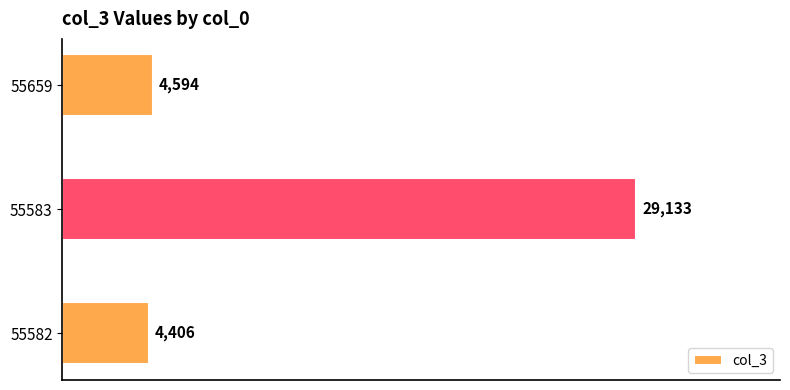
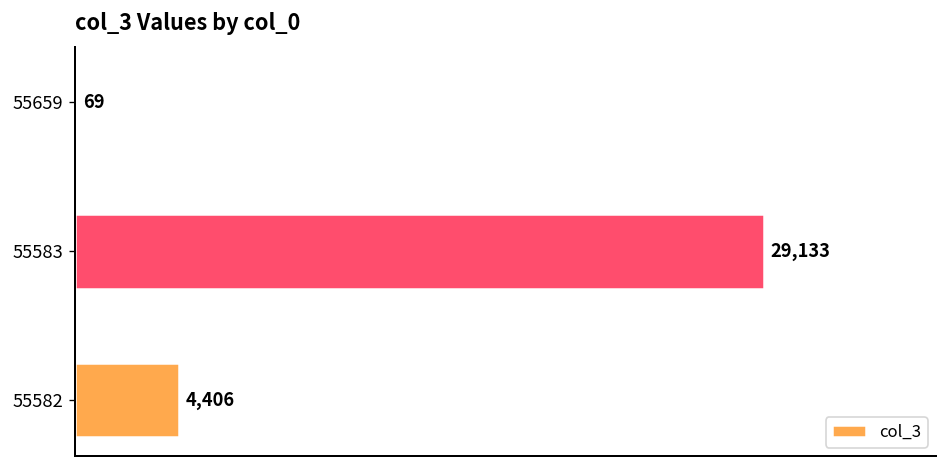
55659: 4,594 -> 69
